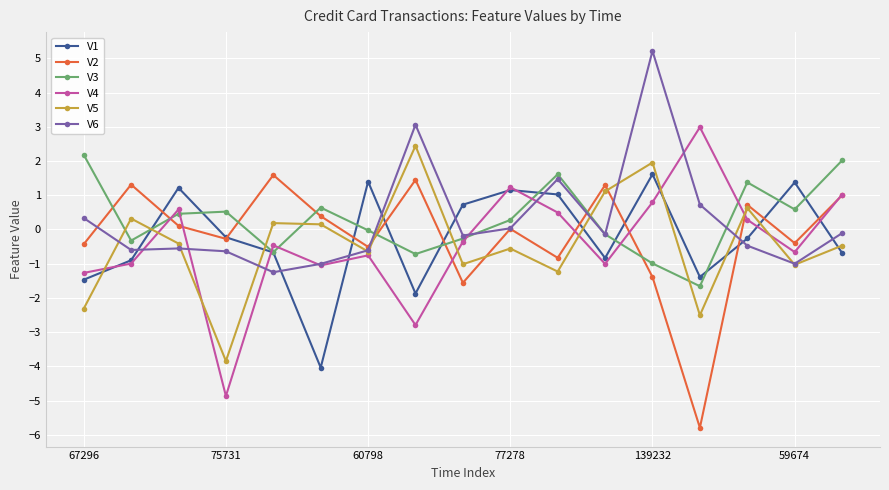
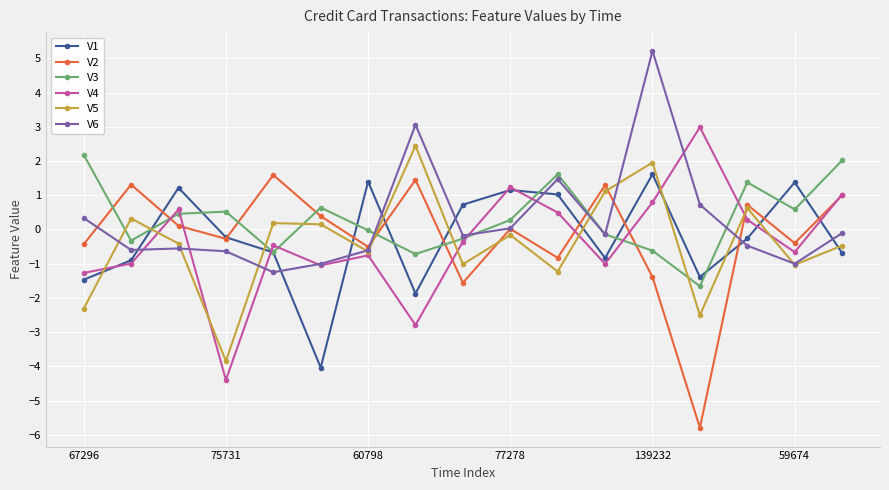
V4, 75731: -4.9 -> -4.4
V5, 77278: -0.6 -> -0.2
V3, 139232: -1.0 -> -0.6
